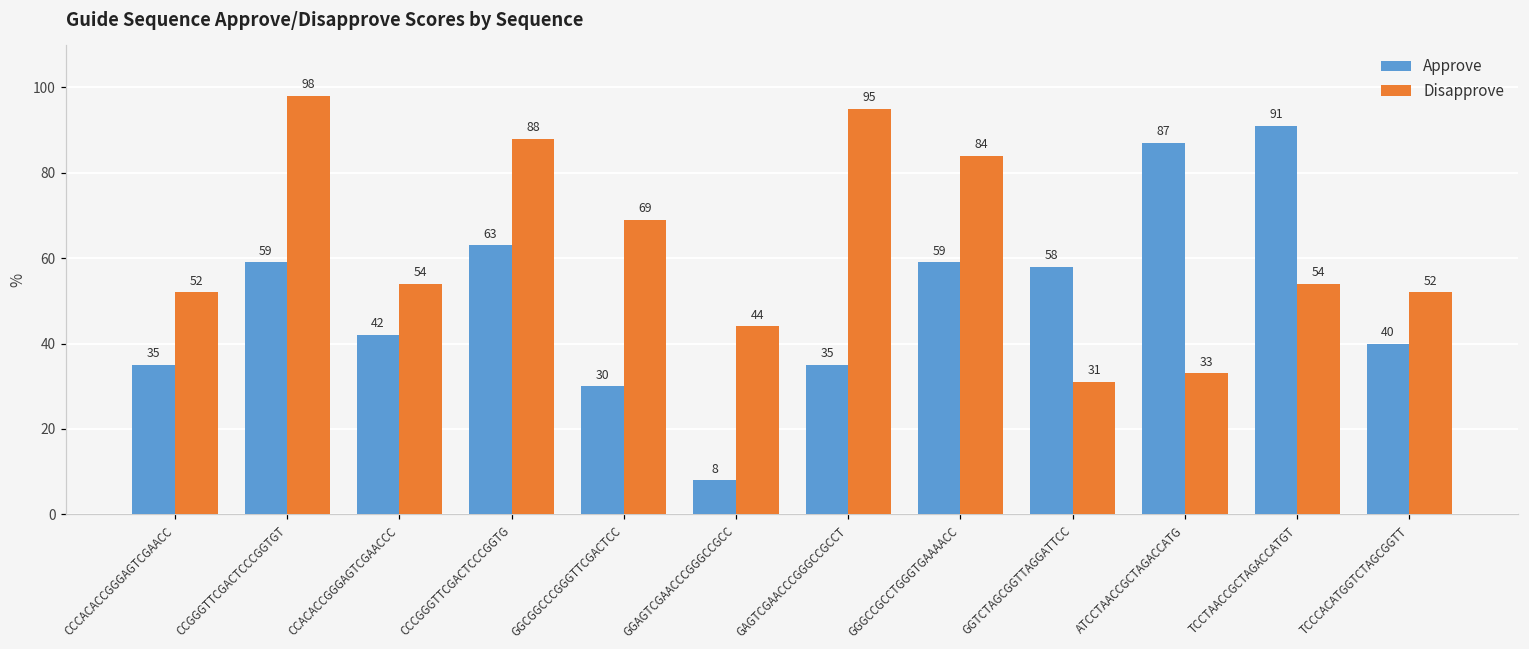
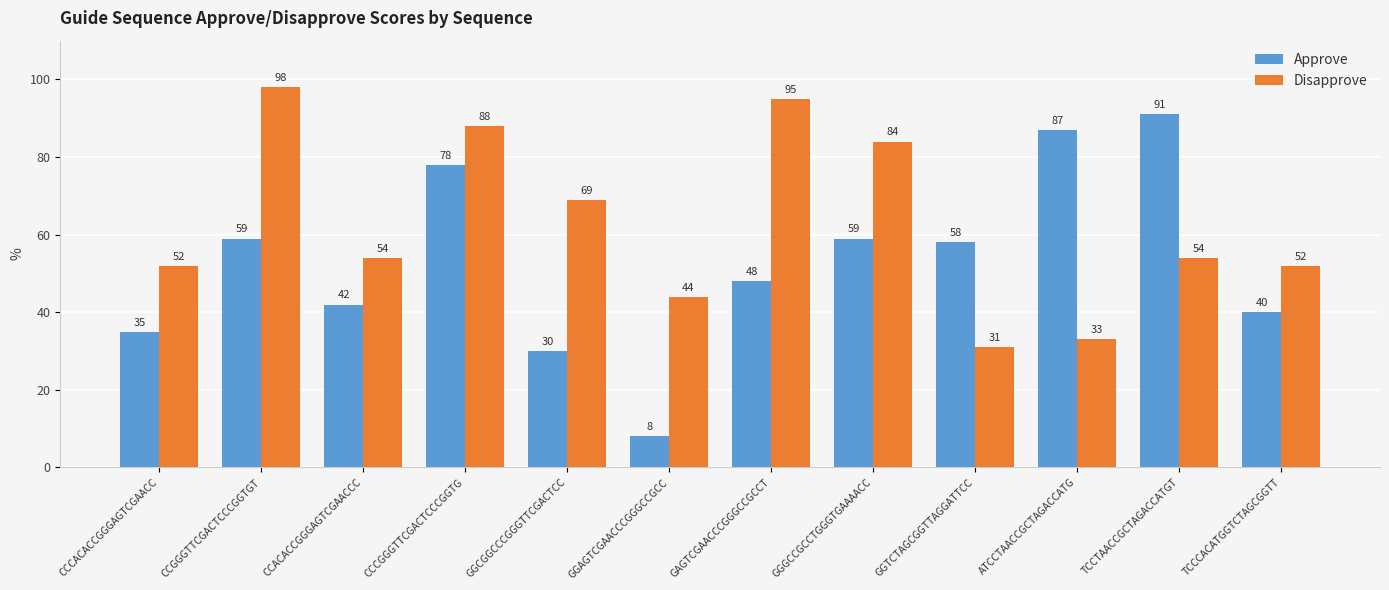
Approve, CCCGGGTTCGACTCCCGGTG: 63 -> 78
Approve, GAGTCGAACCCGGGCCGCCT: 35 -> 48
